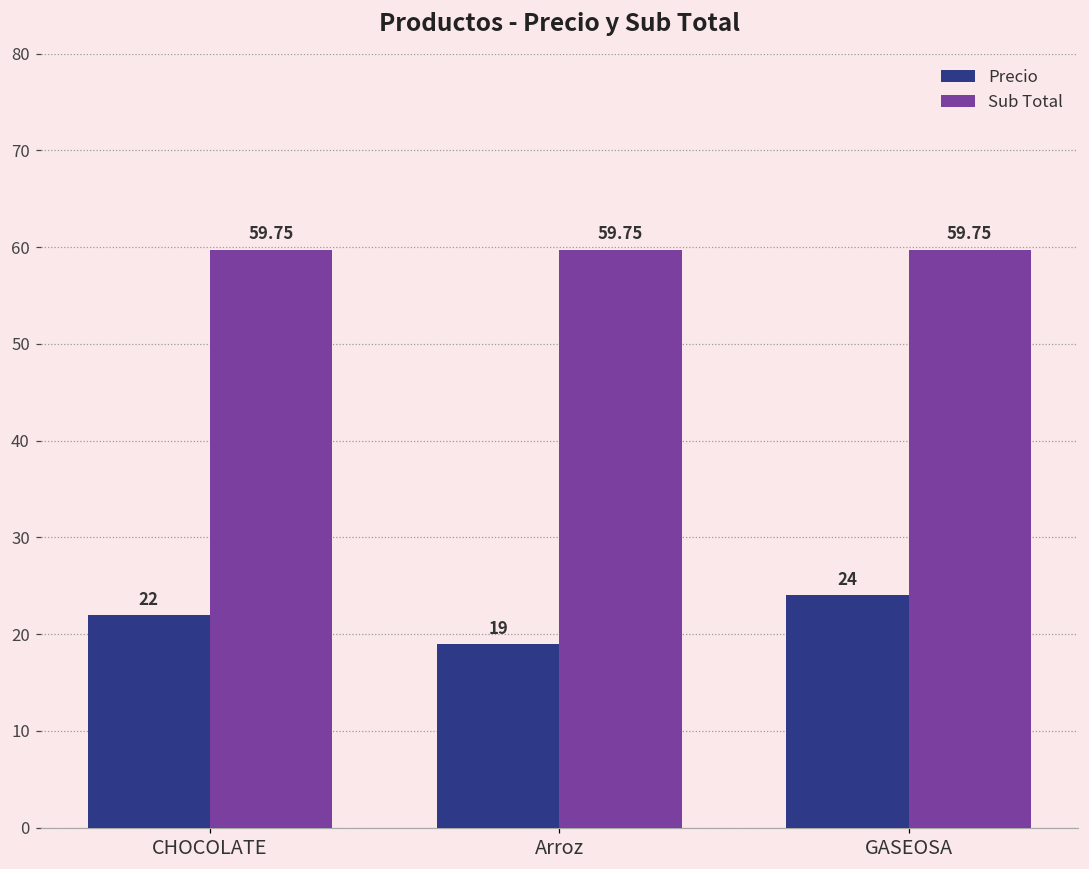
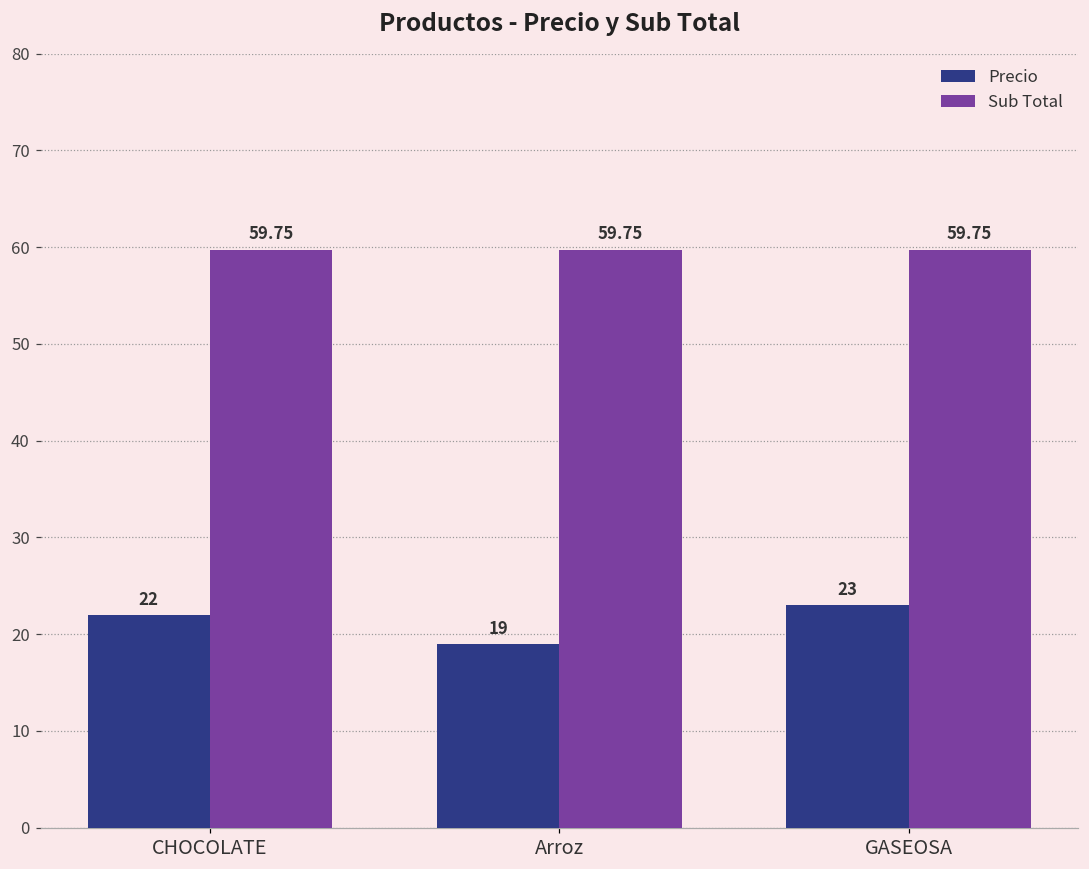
Precio, GASEOSA: 24 -> 23
